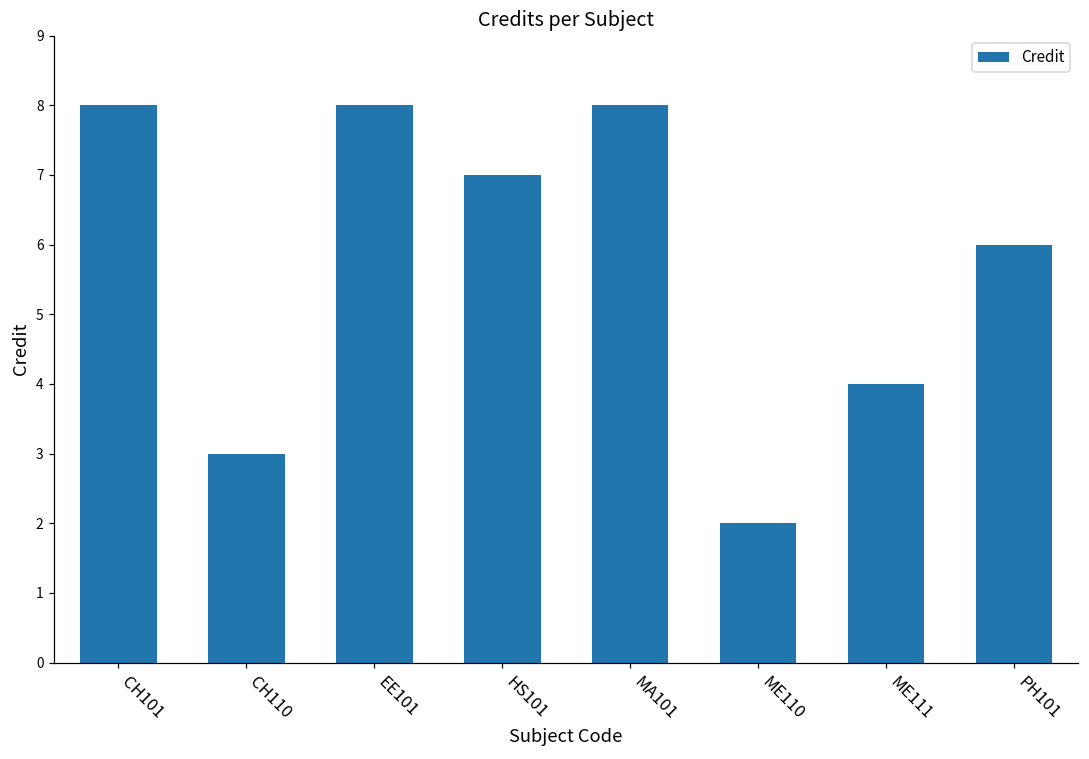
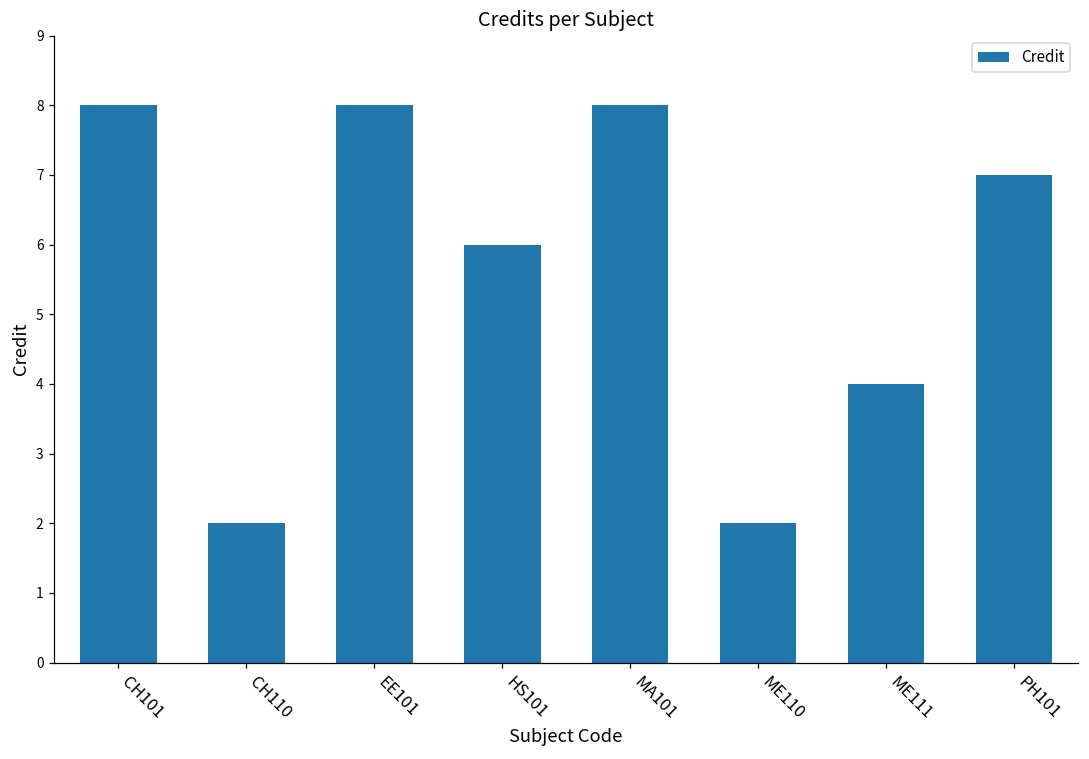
CH110: 3 -> 2
HS101: 7 -> 6
PH101: 6 -> 7
